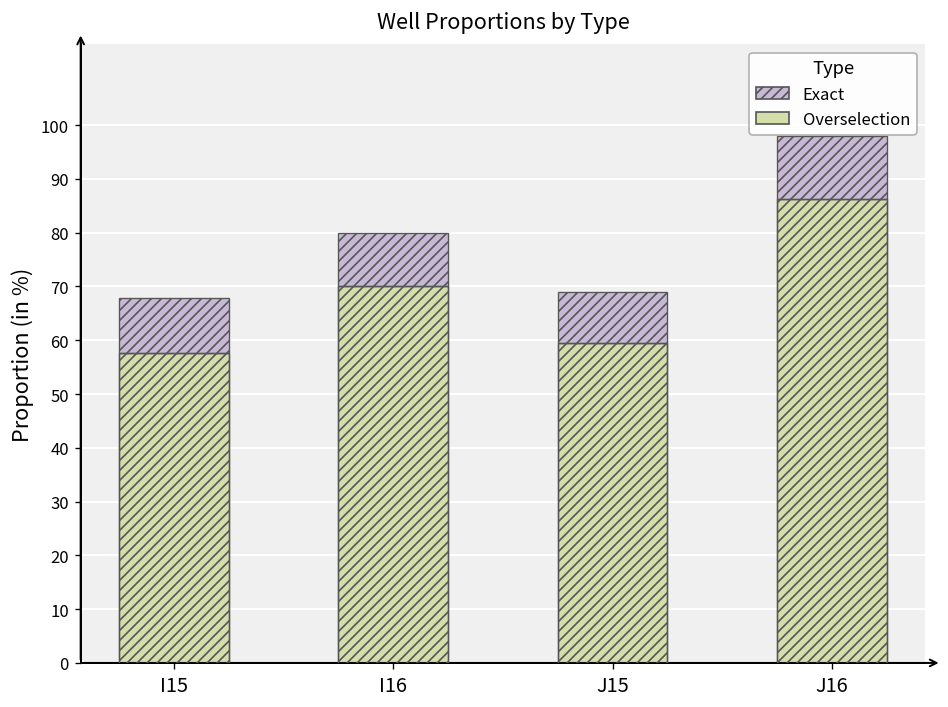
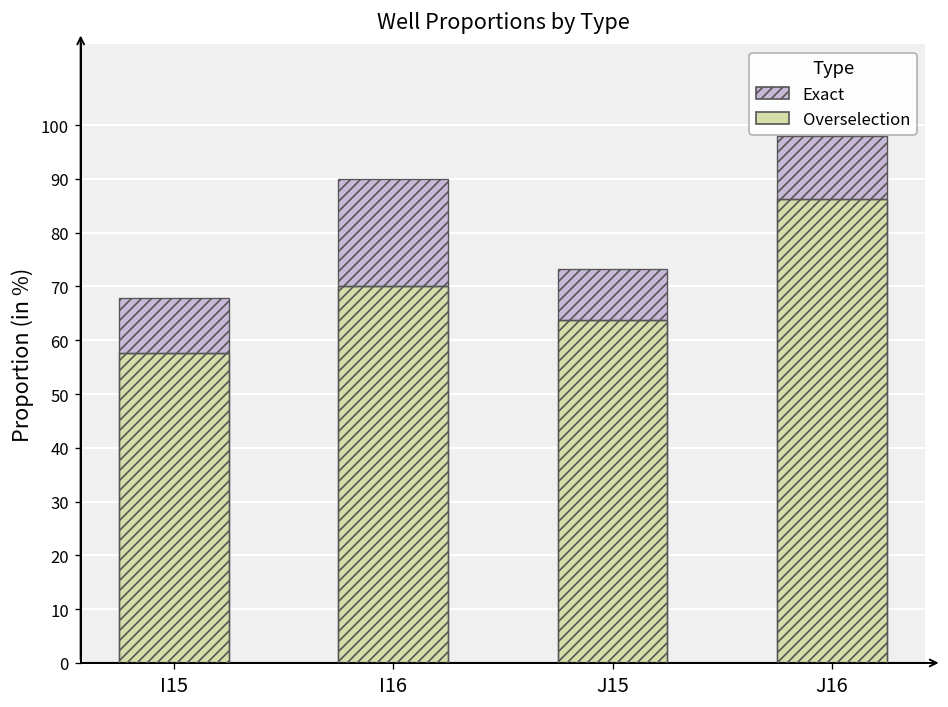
Exact, I16: 10 -> 20
Overselection, J15: 59 -> 64
